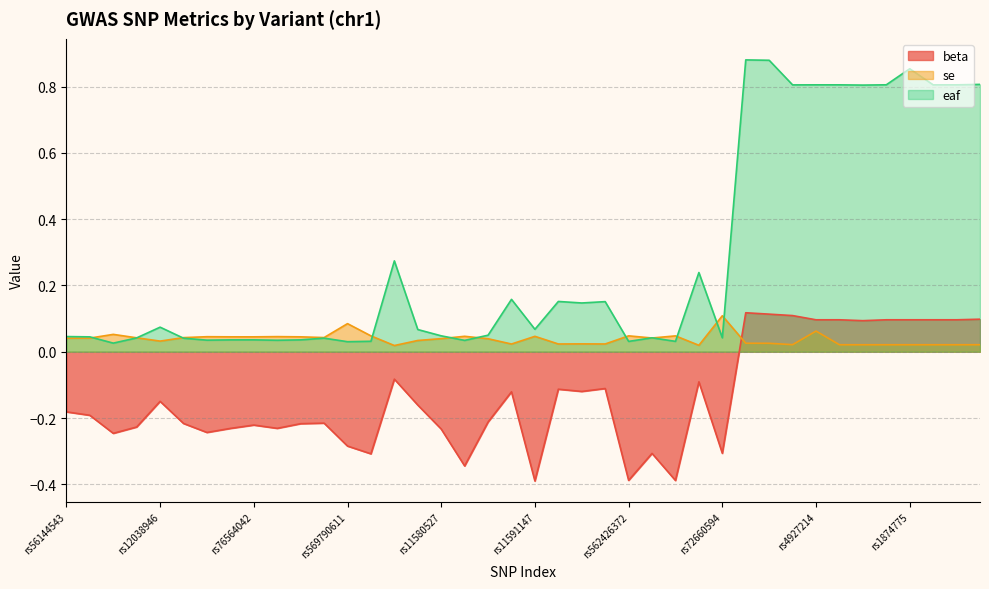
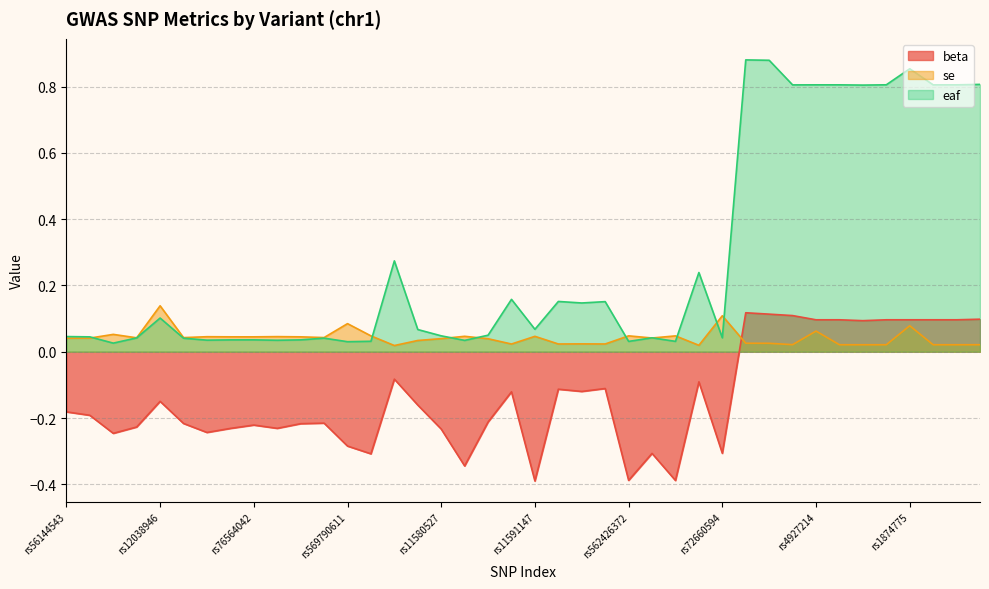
se, rs12038946: 0.03 -> 0.14
eaf, rs12038946: 0.07 -> 0.10
se, rs1874775: 0.02 -> 0.08
